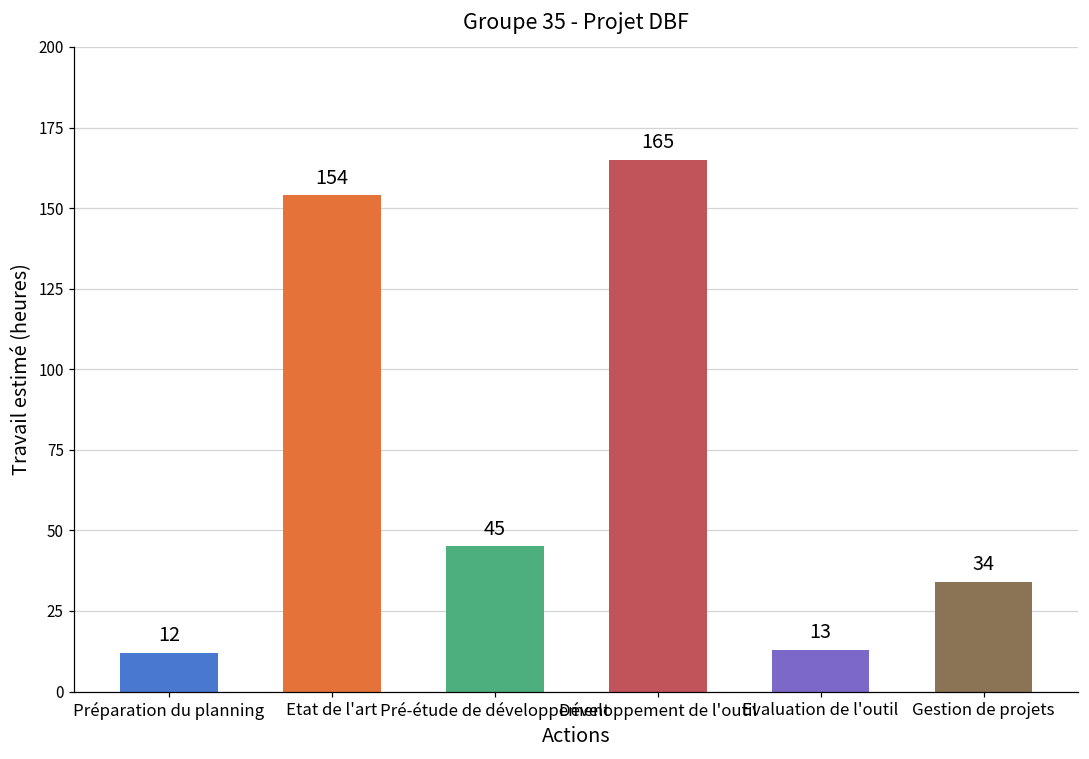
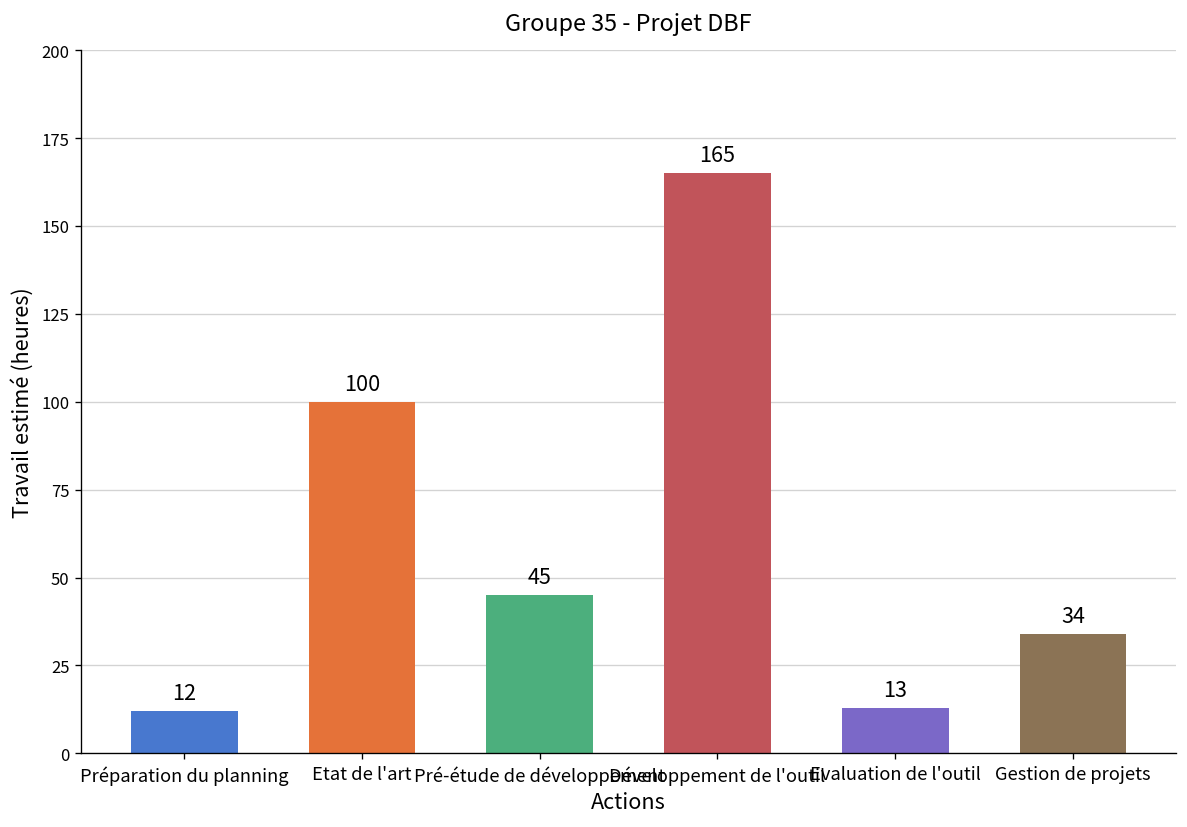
Etat de l'art: 154 -> 100
